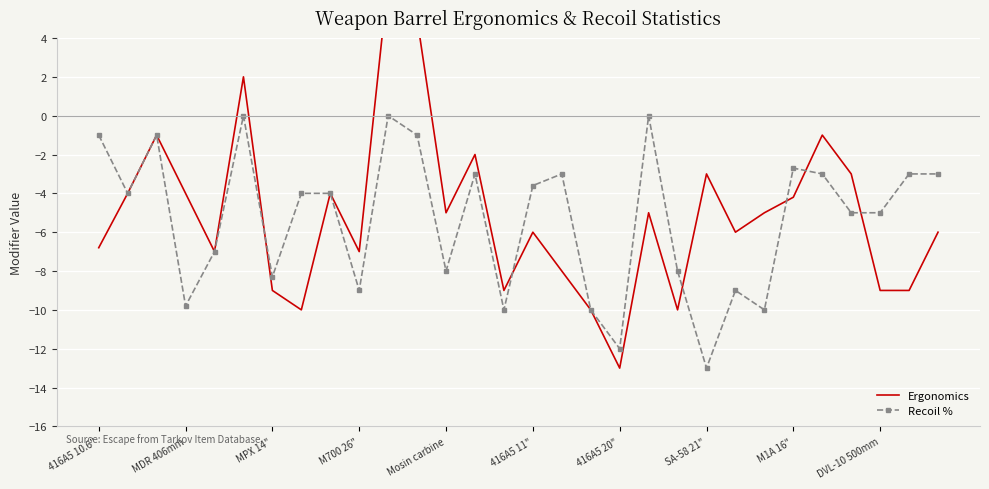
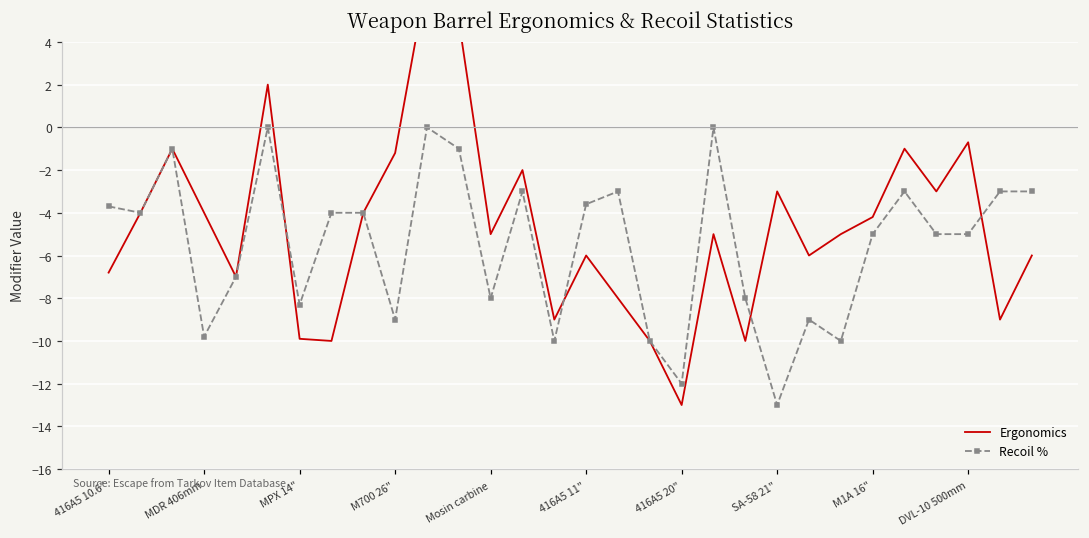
Recoil %, 416A5 10.6": -1.0 -> -3.7
Ergonomics, MPX 14": -9.0 -> -9.9
Ergonomics, M700 26": -7.0 -> -1.2
Recoil %, M1A 16": -2.7 -> -5.0
Ergonomics, DVL-10 500mm: -9.0 -> -0.7
